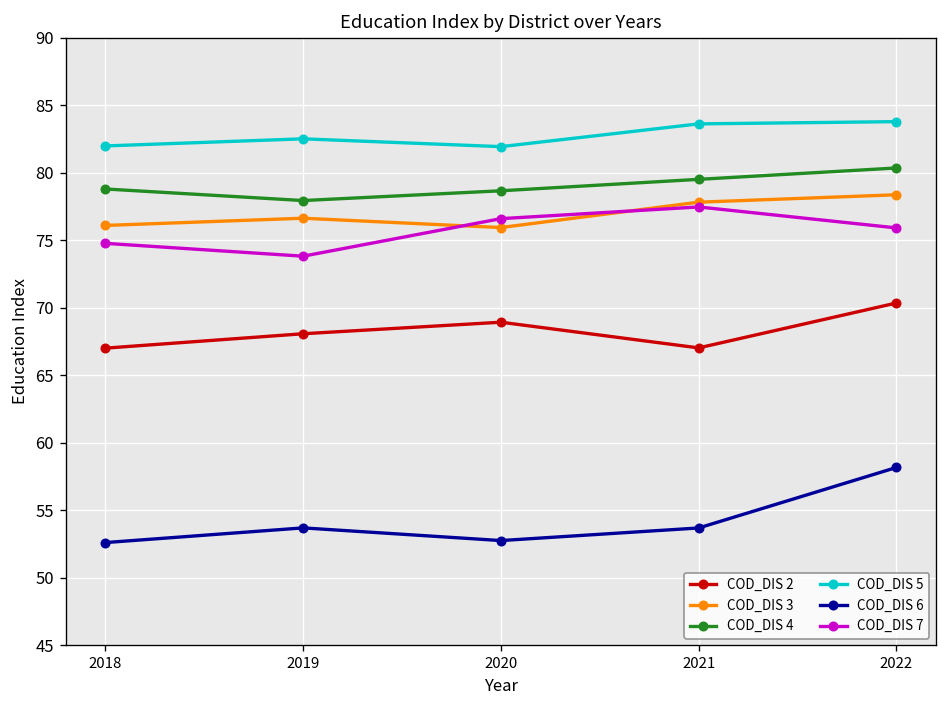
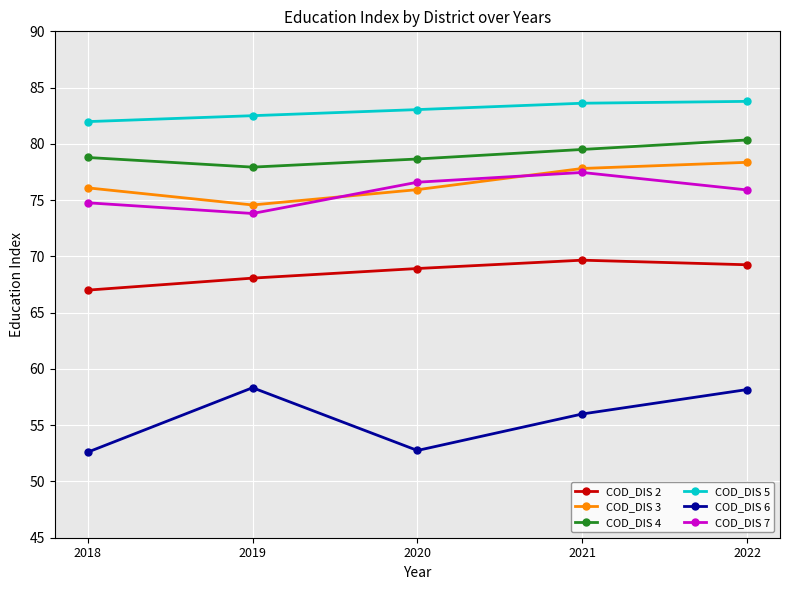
COD_DIS 3, 2019: 76.6 -> 74.6
COD_DIS 6, 2019: 53.7 -> 58.3
COD_DIS 5, 2020: 81.9 -> 83.0
COD_DIS 2, 2021: 67.0 -> 69.7
COD_DIS 6, 2021: 53.7 -> 56.0
COD_DIS 2, 2022: 70.3 -> 69.3
